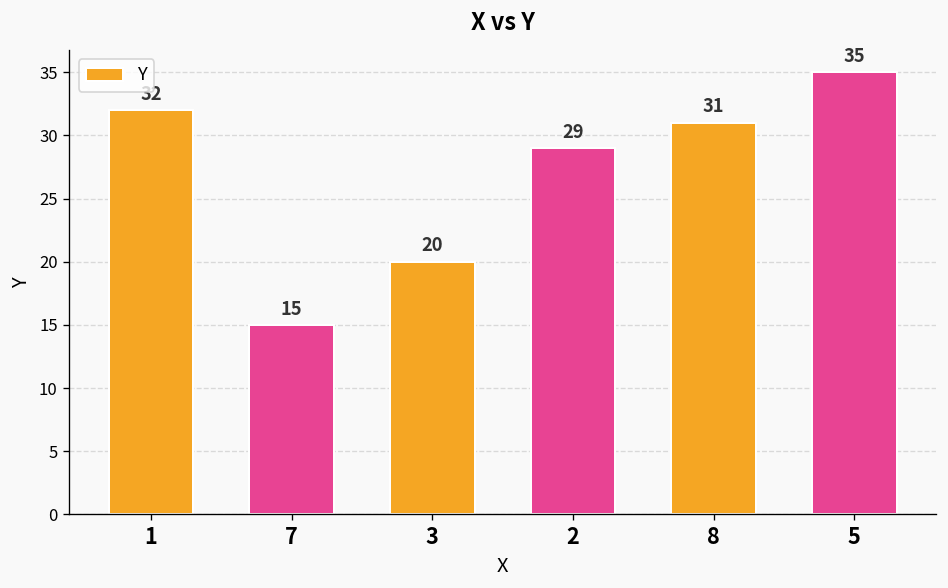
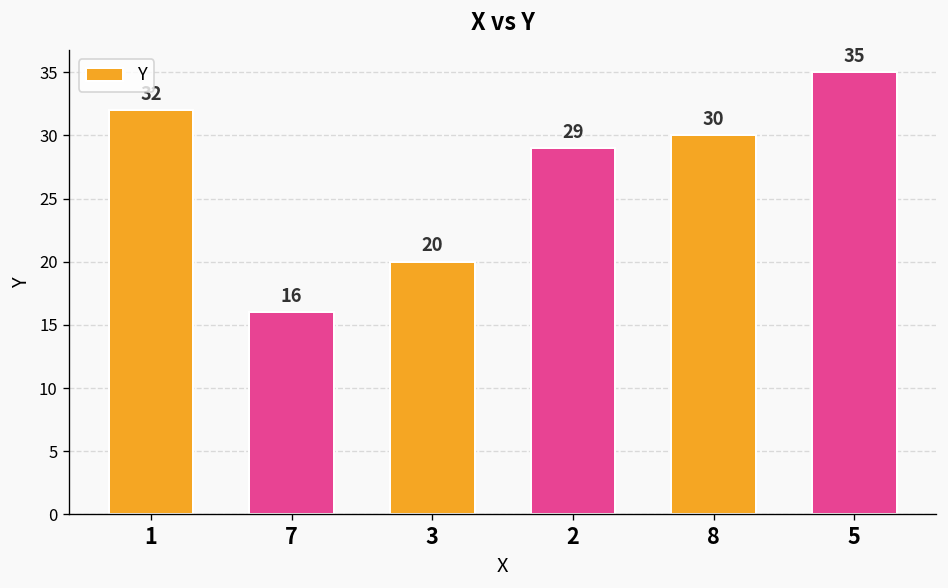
7: 15 -> 16
8: 31 -> 30
